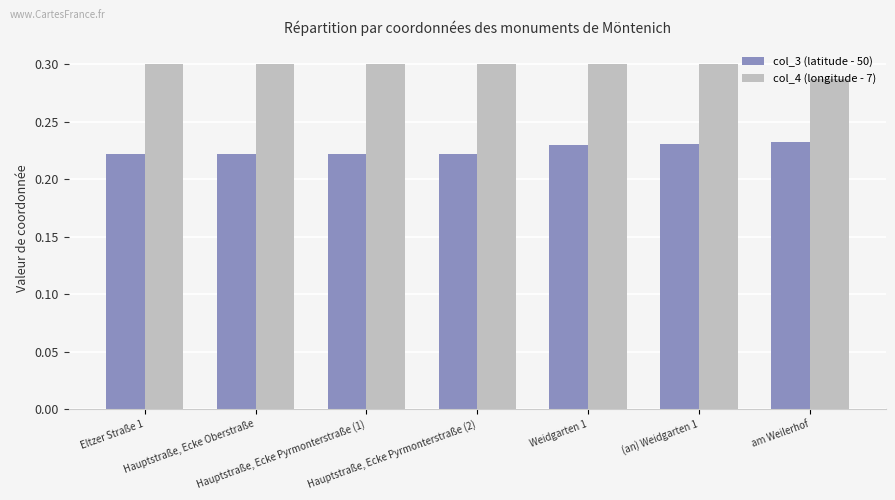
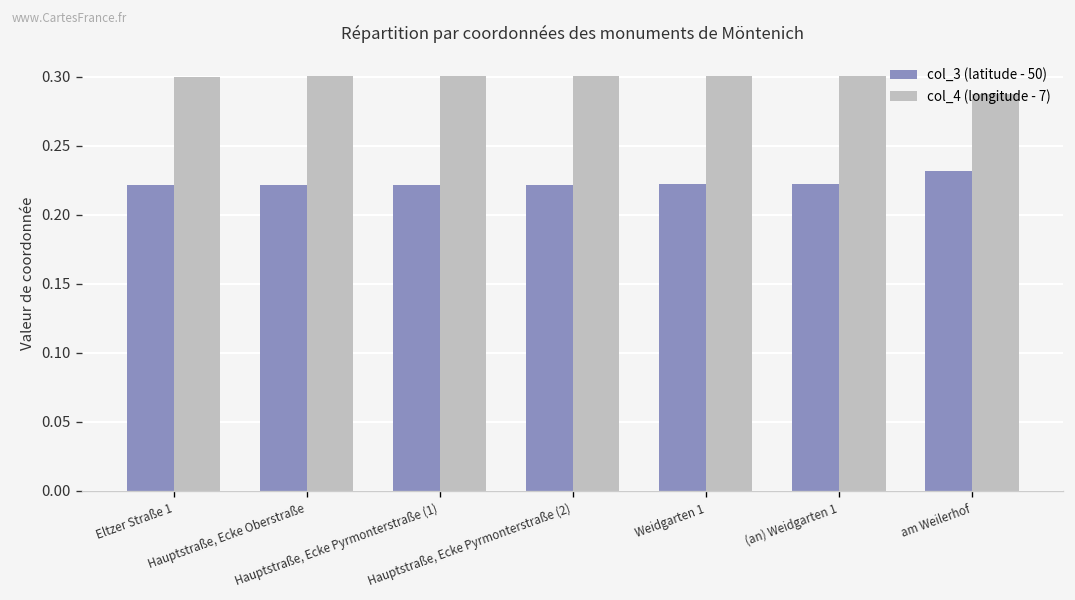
col_3 (latitude - 50), Weidgarten 1: 0.230 -> 0.222
col_3 (latitude - 50), (an) Weidgarten 1: 0.231 -> 0.222
